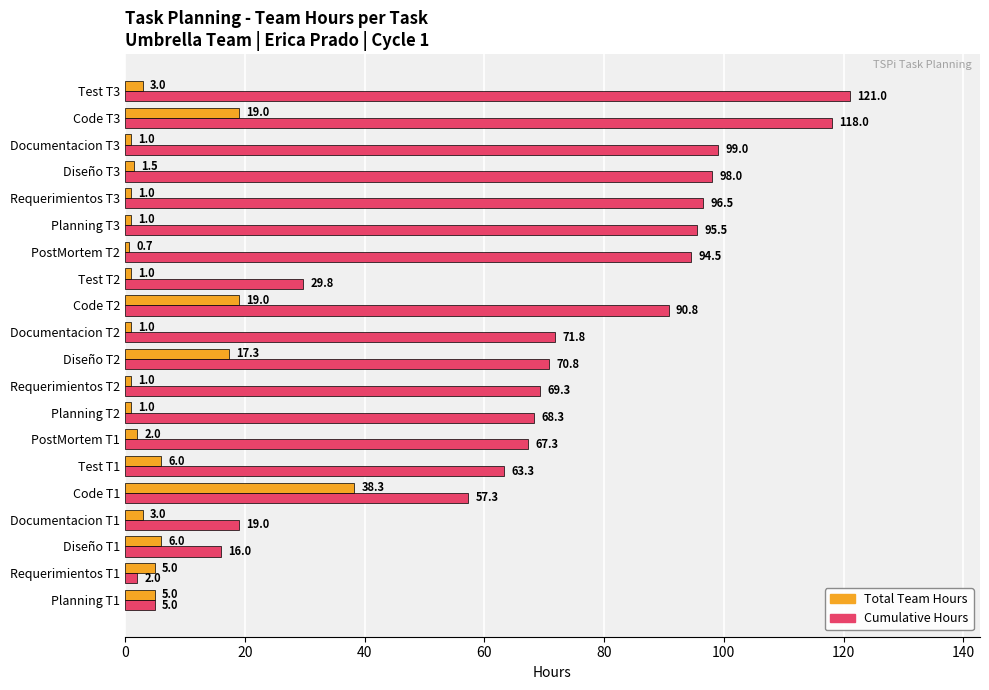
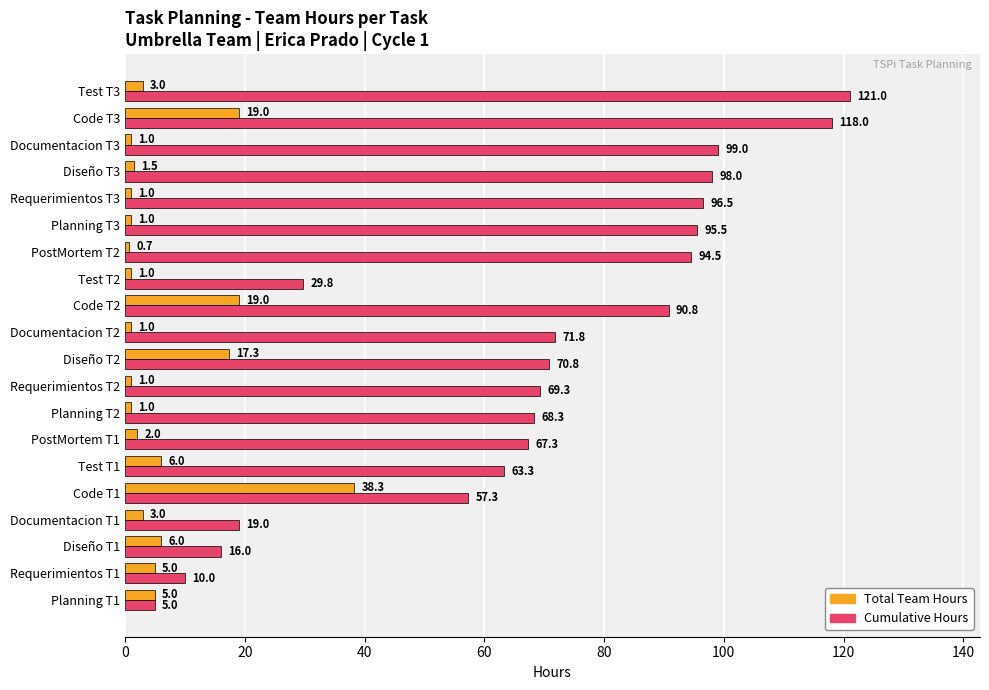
Cumulative Hours, Requerimientos T1: 2.0 -> 10.0
